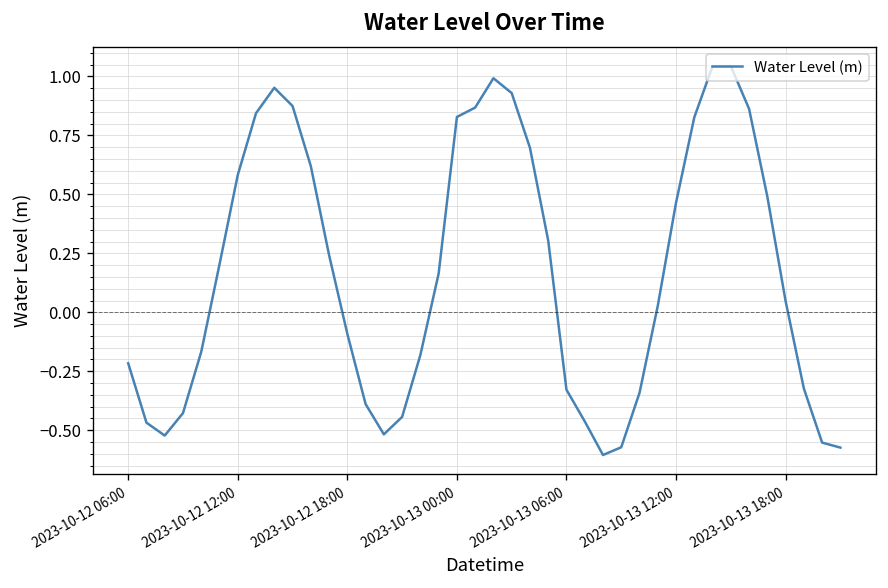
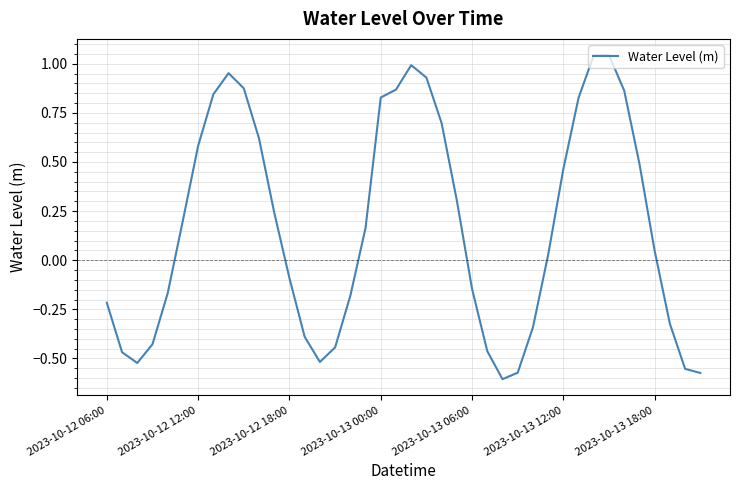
2023-10-13 06:00: -0.33 -> -0.15
